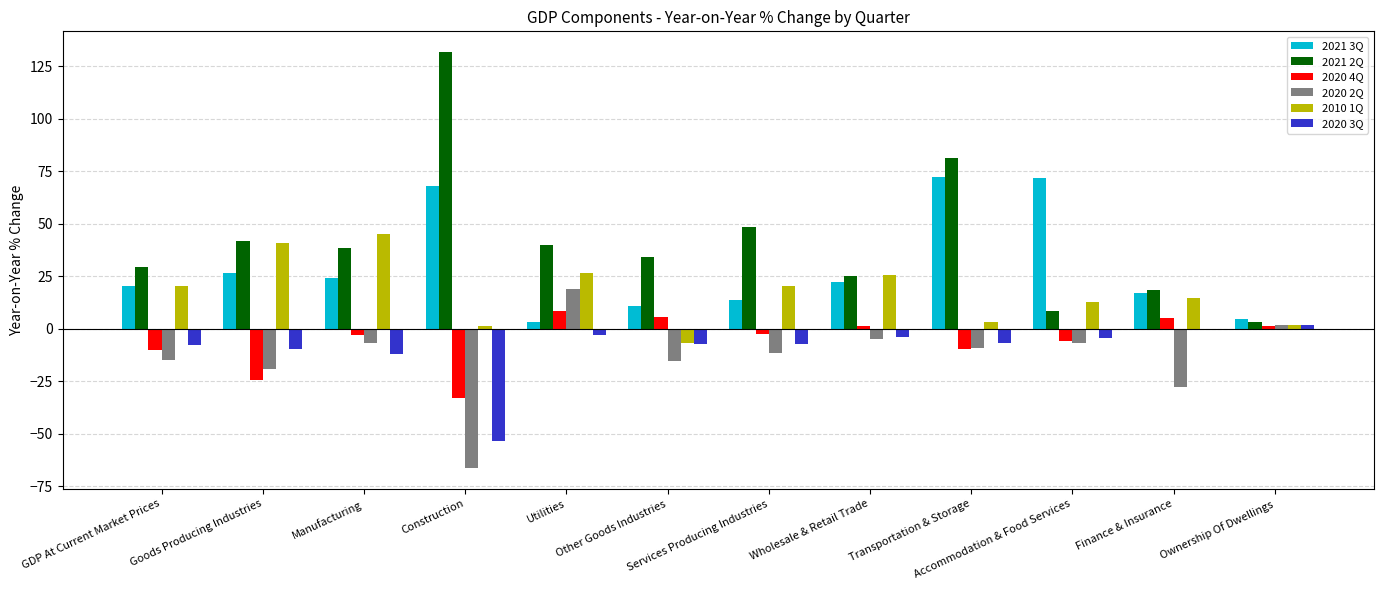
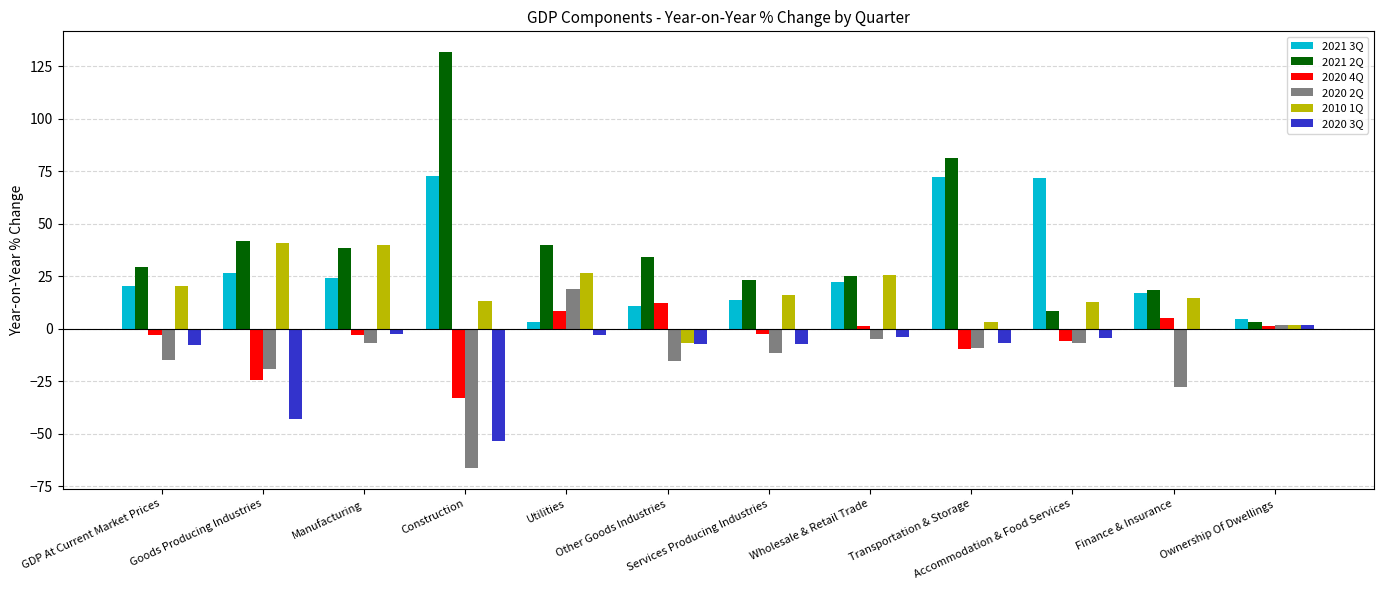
2020 4Q, GDP At Current Market Prices: -10 -> -3
2020 3Q, Goods Producing Industries: -10 -> -43
2010 1Q, Manufacturing: 45 -> 40
2020 3Q, Manufacturing: -12 -> -3
2021 3Q, Construction: 68 -> 73
2010 1Q, Construction: 1 -> 13
2020 4Q, Other Goods Industries: 5 -> 12
2021 2Q, Services Producing Industries: 48 -> 23
2010 1Q, Services Producing Industries: 21 -> 16
